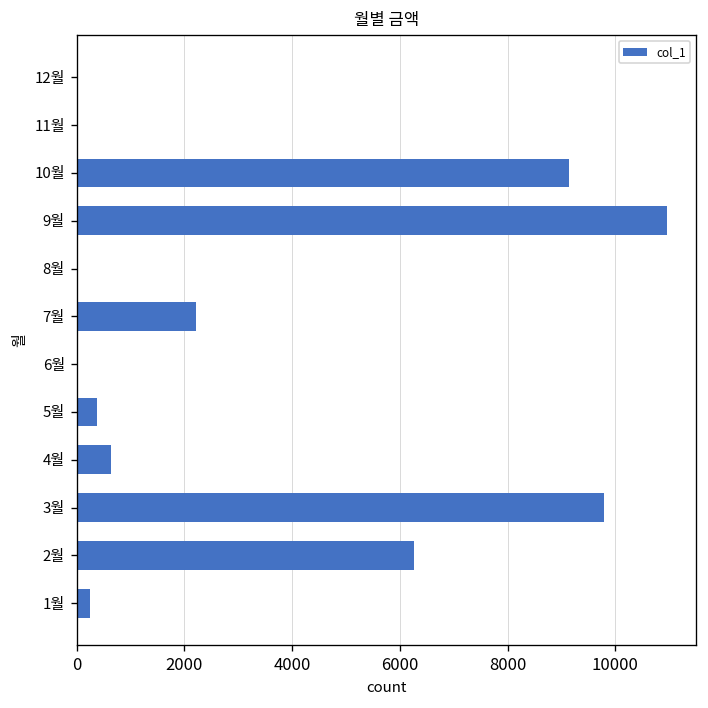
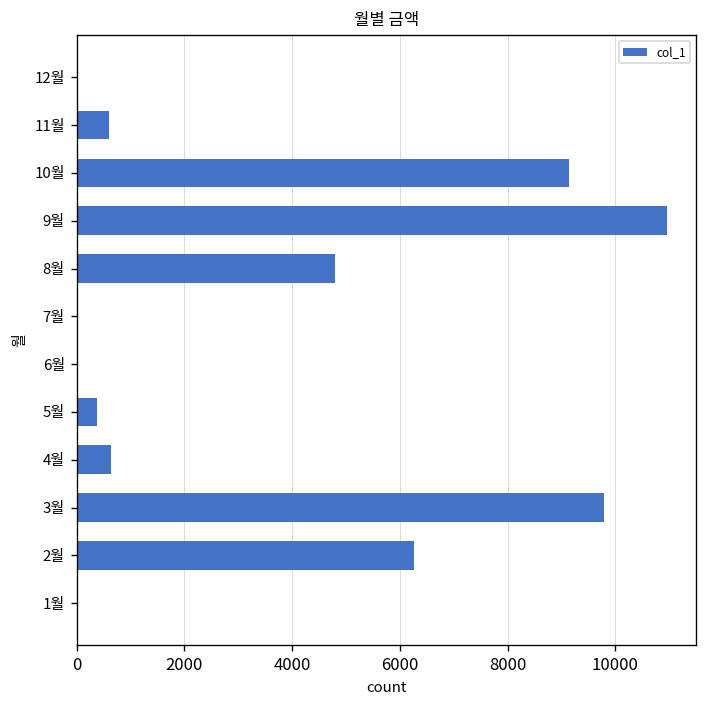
11월: 0 -> 600
8월: 0 -> 4800
7월: 2200 -> 0
1월: 300 -> 0
